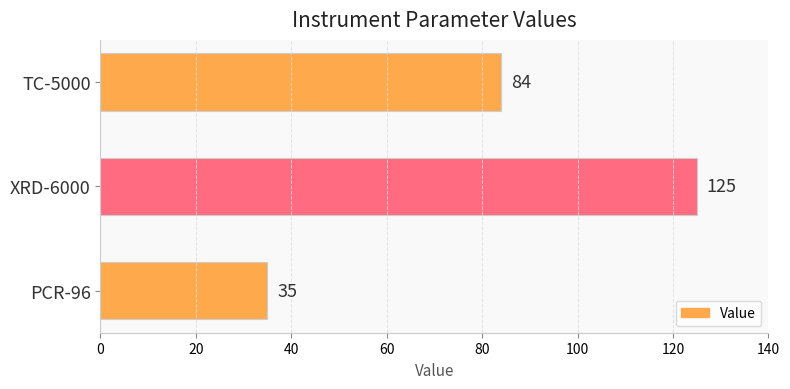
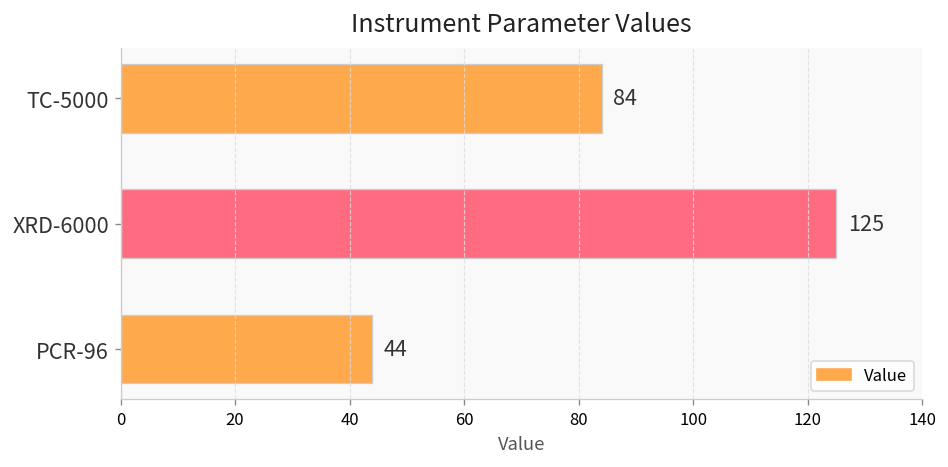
PCR-96: 35 -> 44
